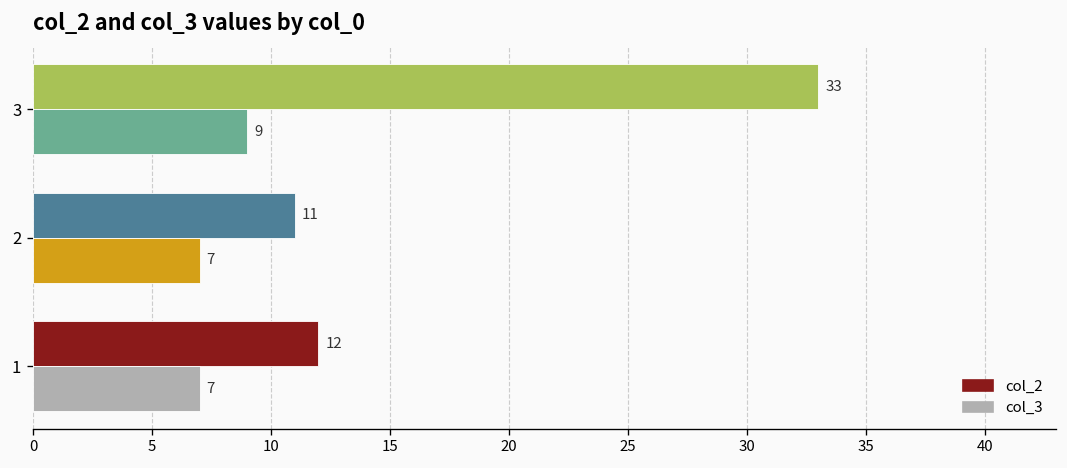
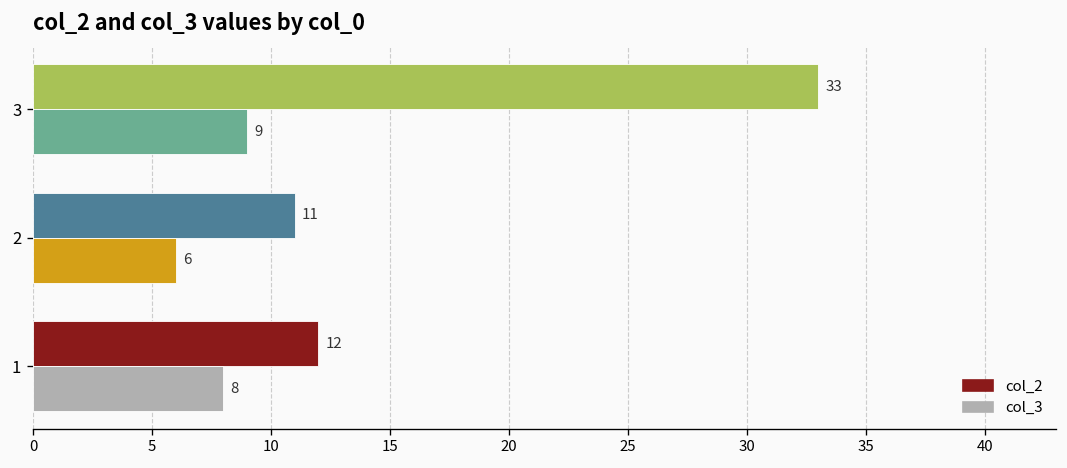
col_3, 2: 7 -> 6
col_3, 1: 7 -> 8
